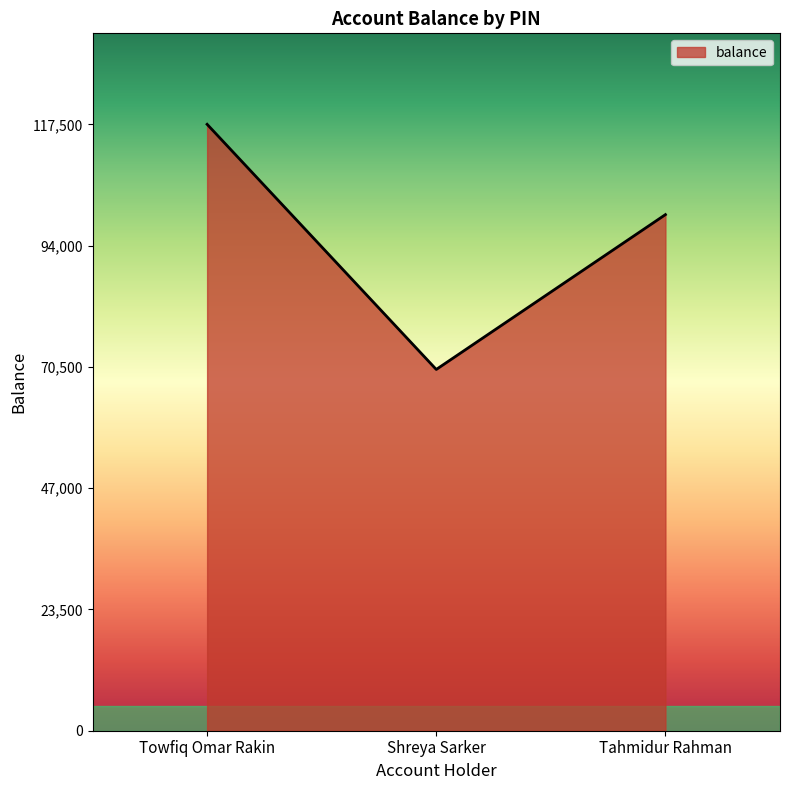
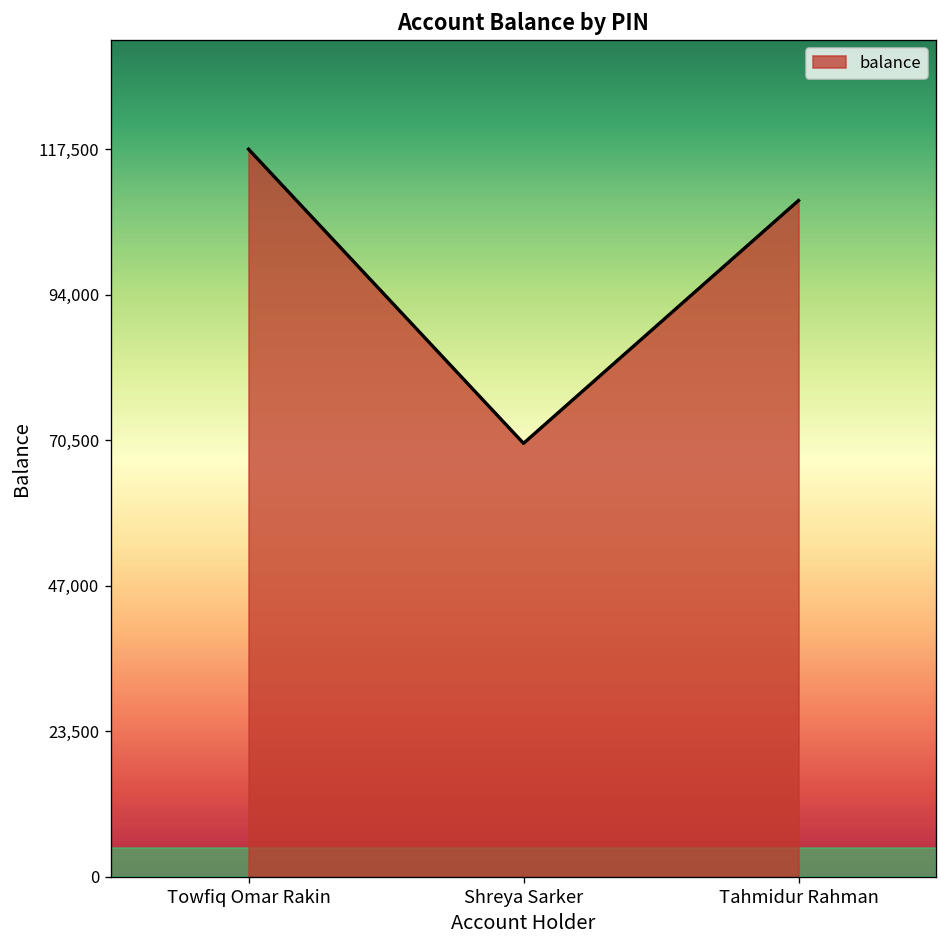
Tahmidur Rahman: 100,000 -> 109,000
